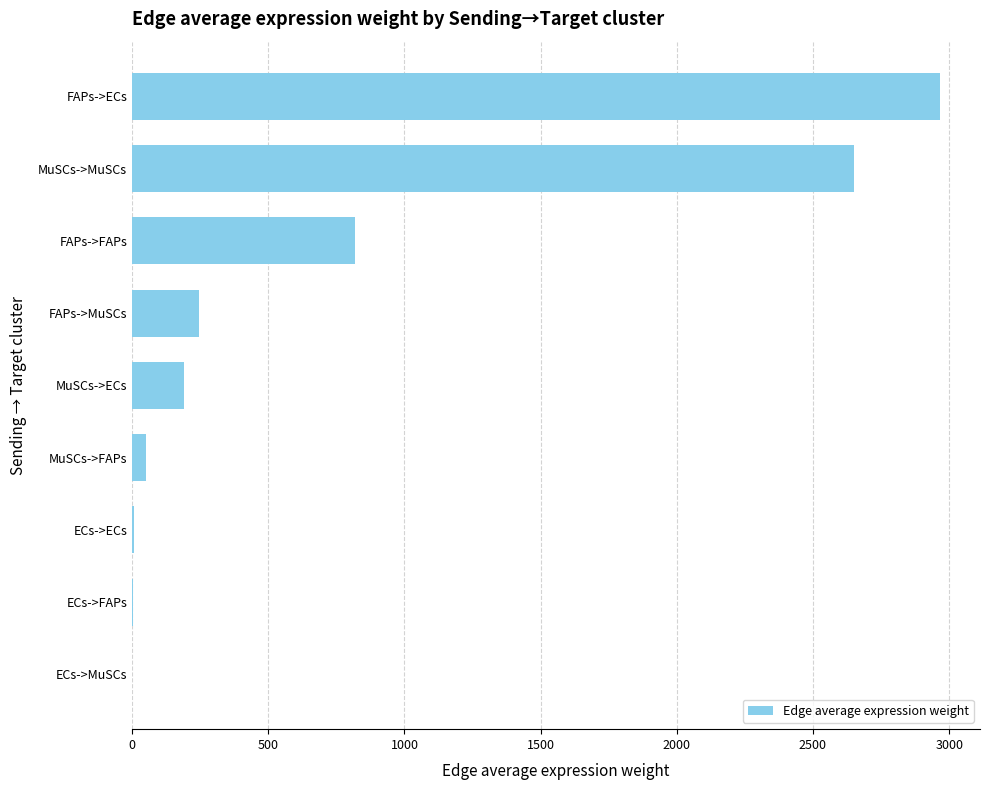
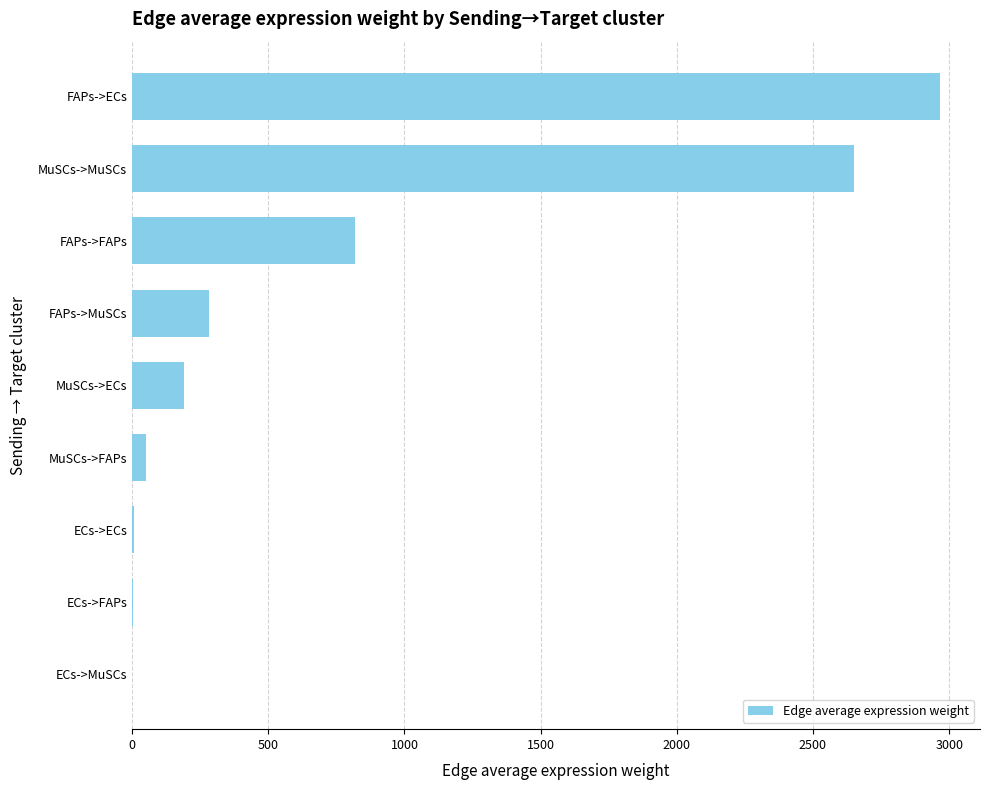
FAPs->MuSCs: 250 -> 280
